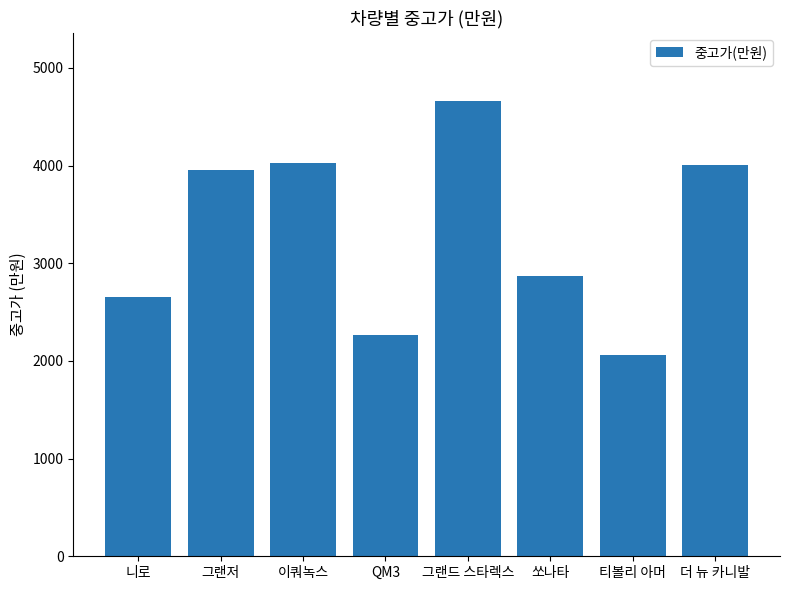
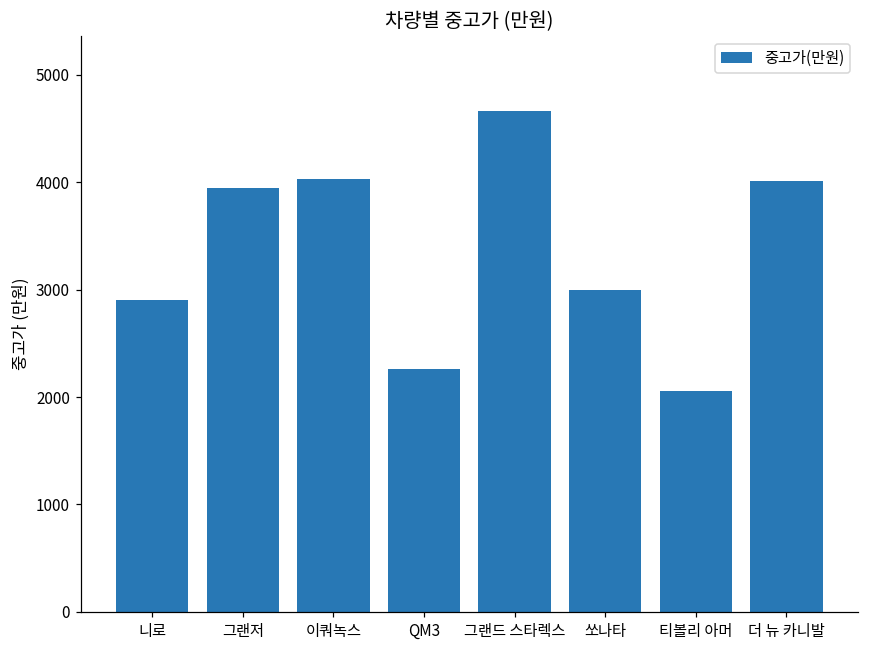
니로: 2700 -> 2900
쏘나타: 2900 -> 3000
